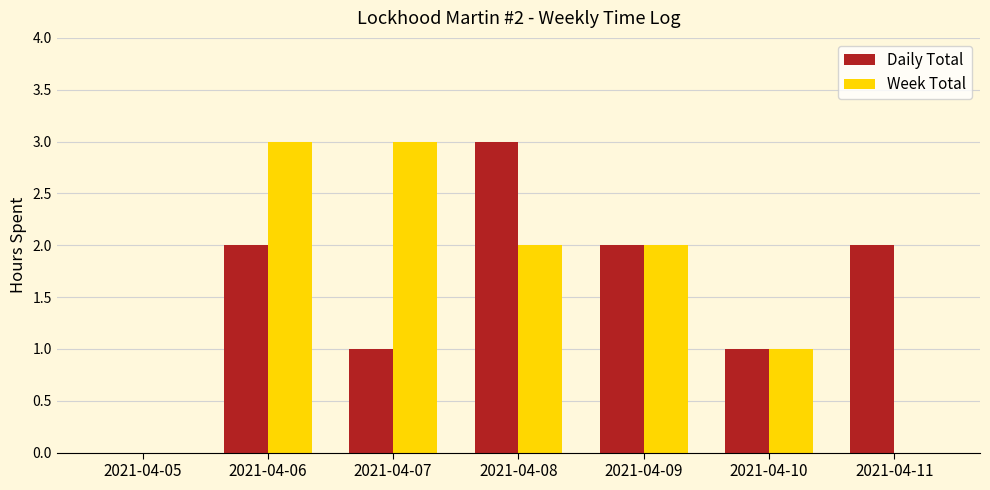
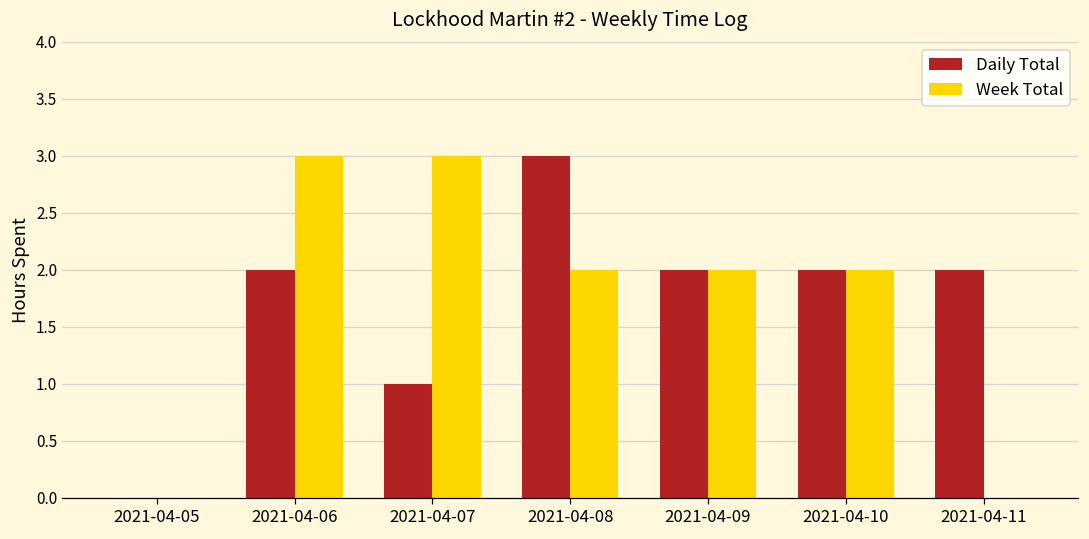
Daily Total, 2021-04-10: 1 -> 2
Week Total, 2021-04-10: 1 -> 2
